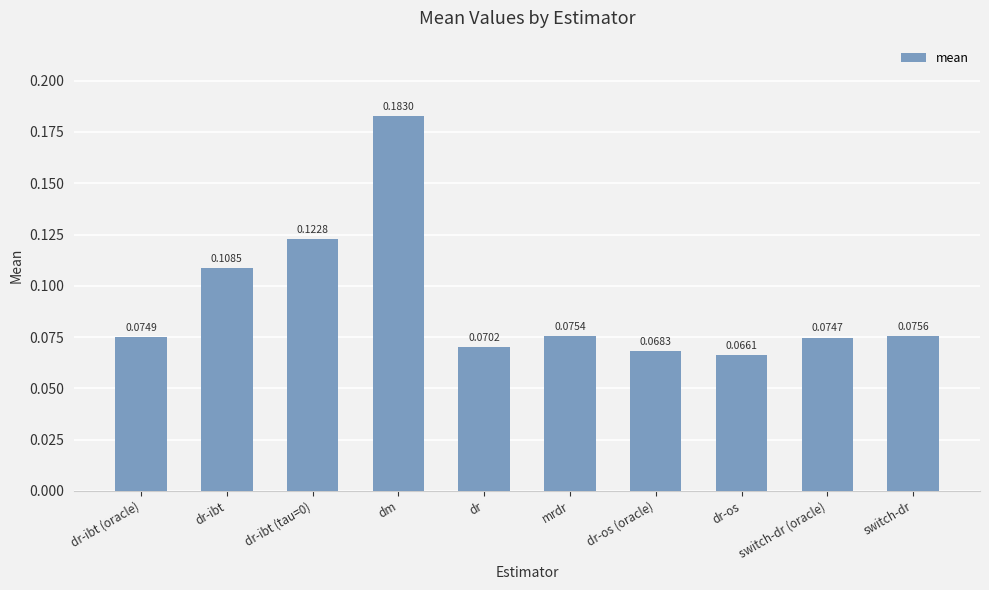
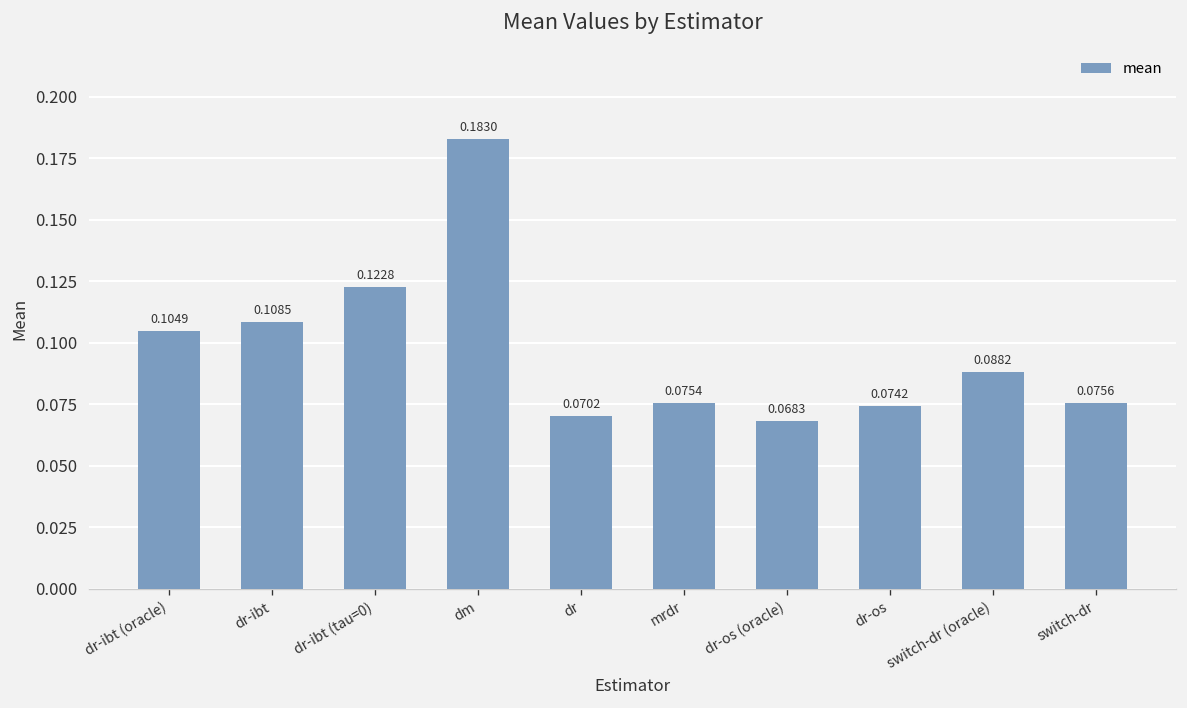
dr-ibt (oracle): 0.0749 -> 0.1049
dr-os: 0.0661 -> 0.0742
switch-dr (oracle): 0.0747 -> 0.0882
